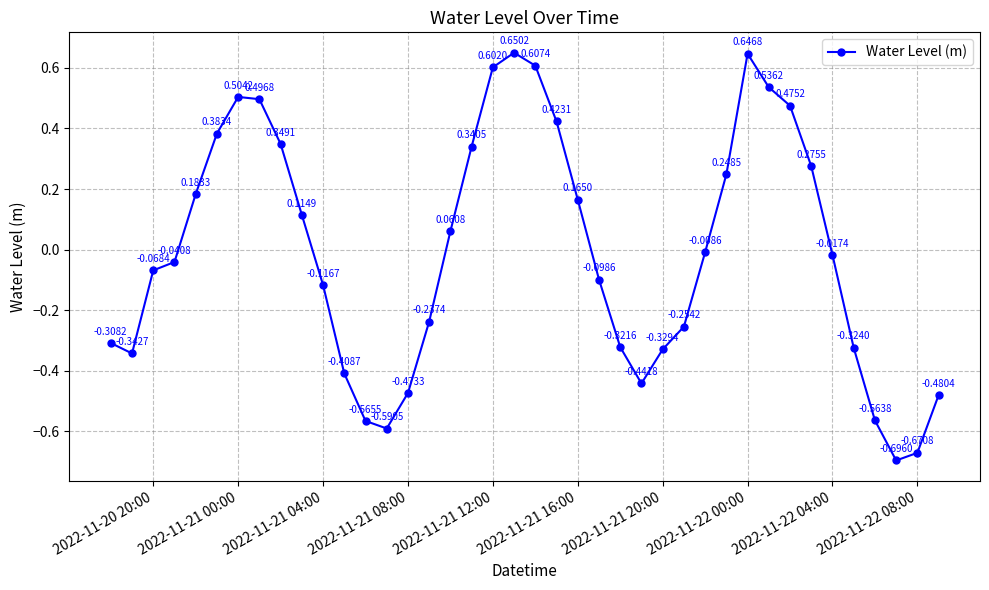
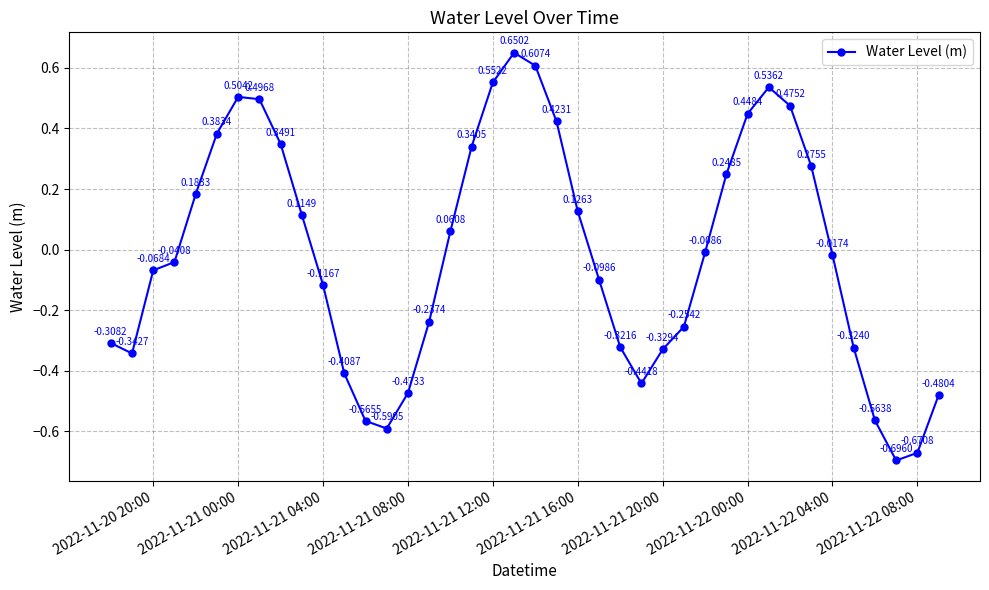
2022-11-21 12:00: 0.6020 -> 0.5522
2022-11-21 16:00: 0.1650 -> 0.1263
2022-11-22 00:00: 0.6468 -> 0.4484
